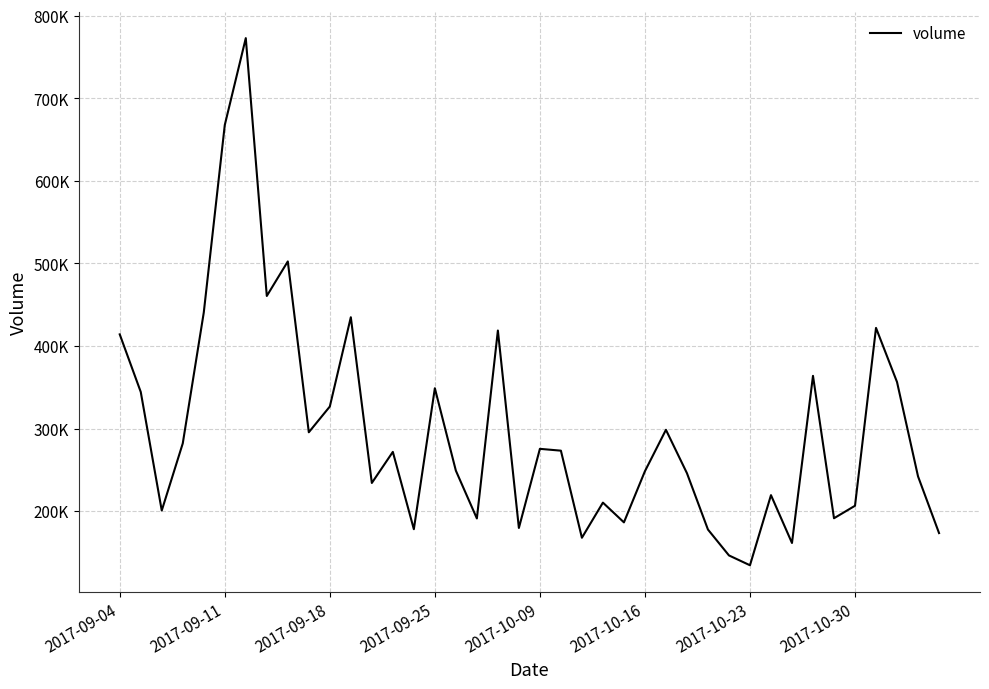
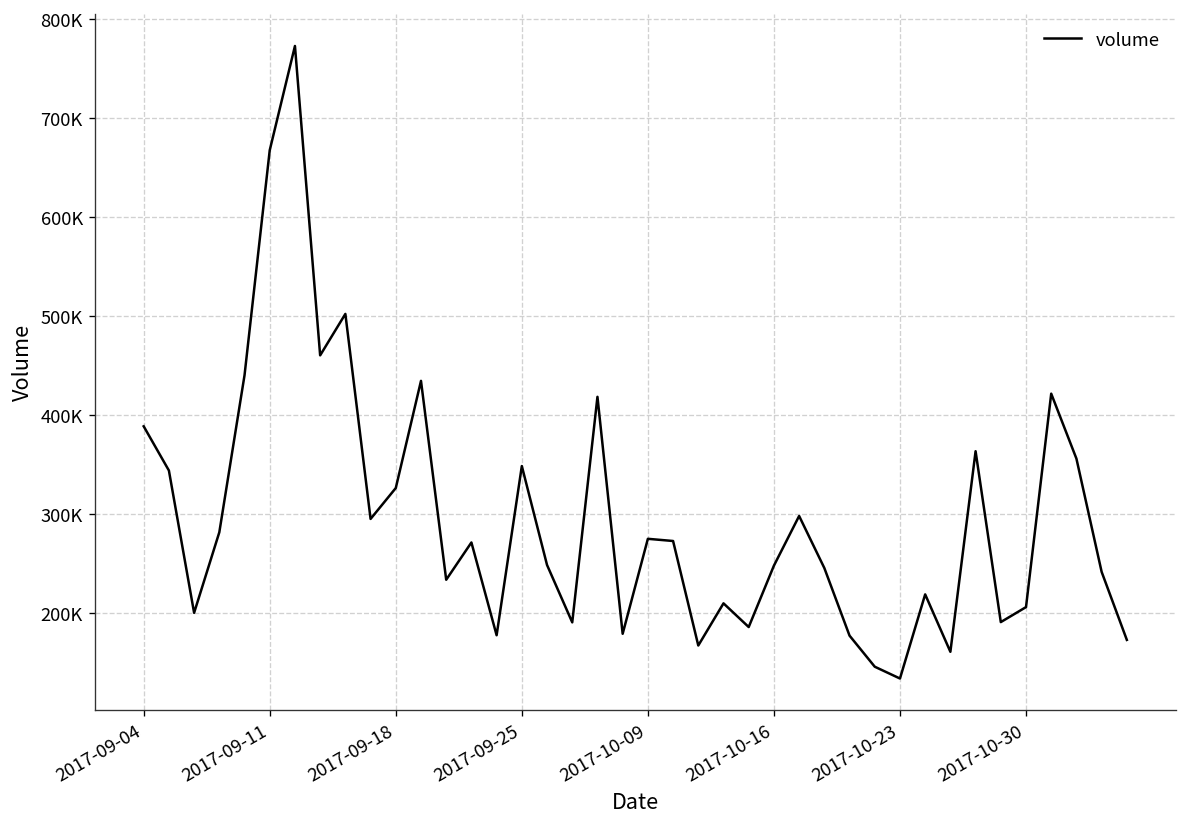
2017-09-04: 410000 -> 390000
